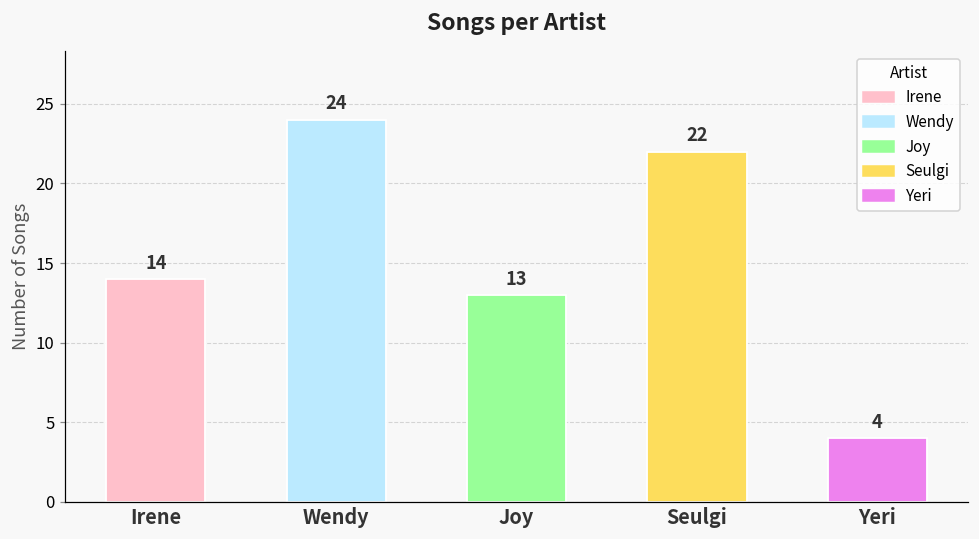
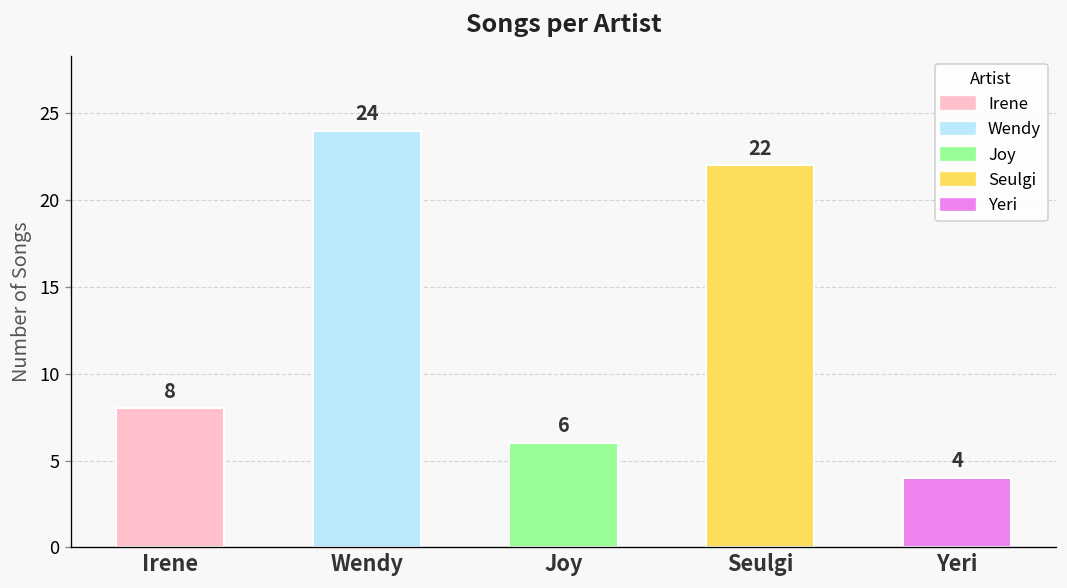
Irene: 14 -> 8
Joy: 13 -> 6
